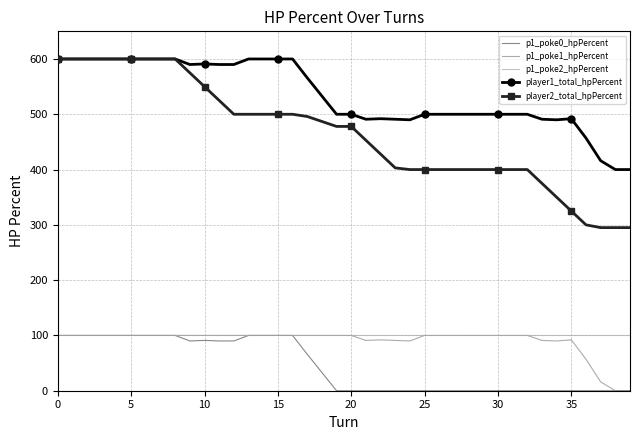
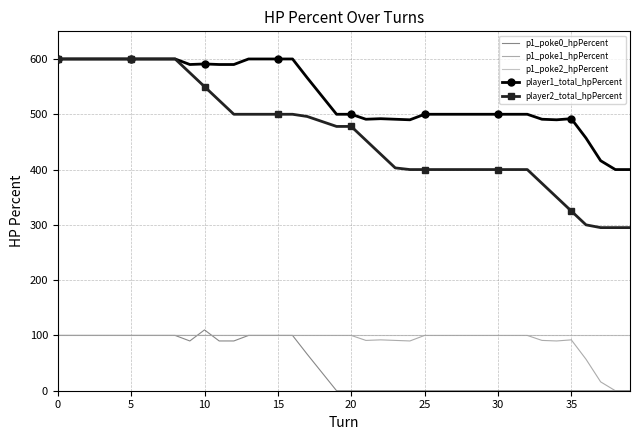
p1_poke0_hpPercent, 10: 90 -> 110
